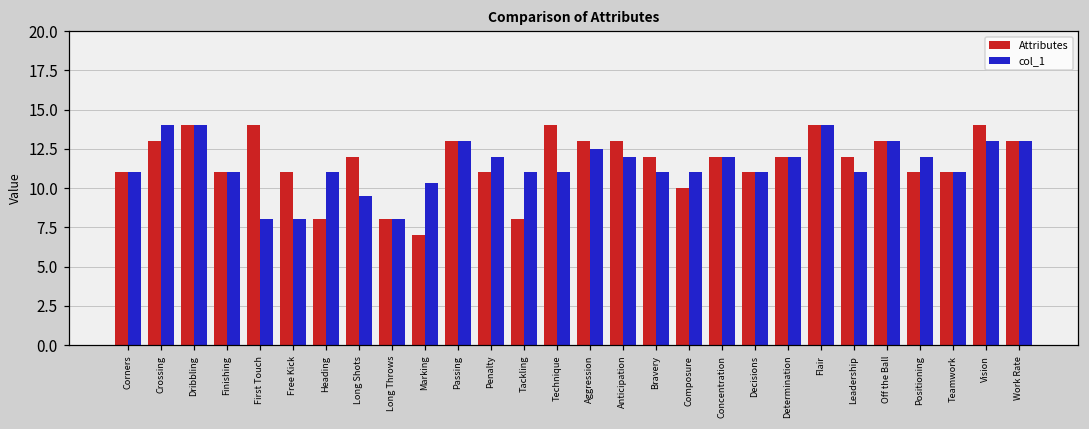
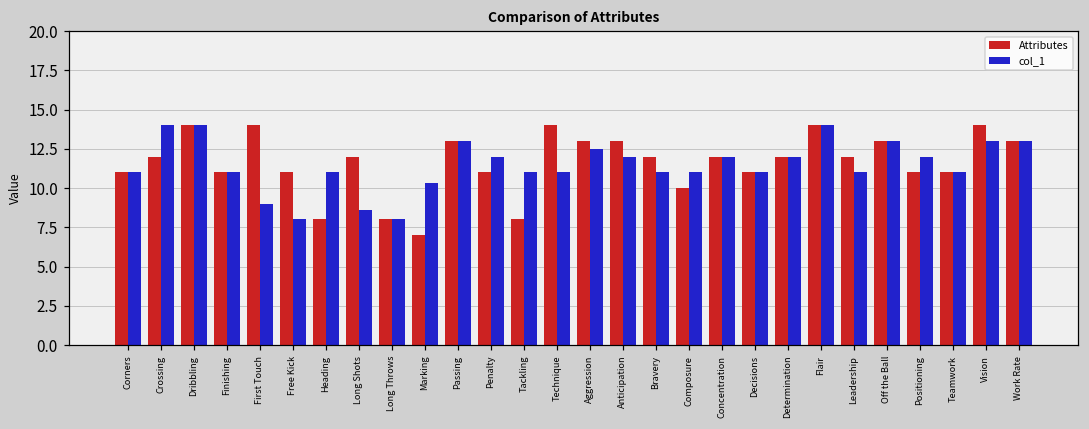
Attributes, Crossing: 13 -> 12
col_1, First Touch: 8 -> 9
col_1, Long Shots: 9.5 -> 8.6
